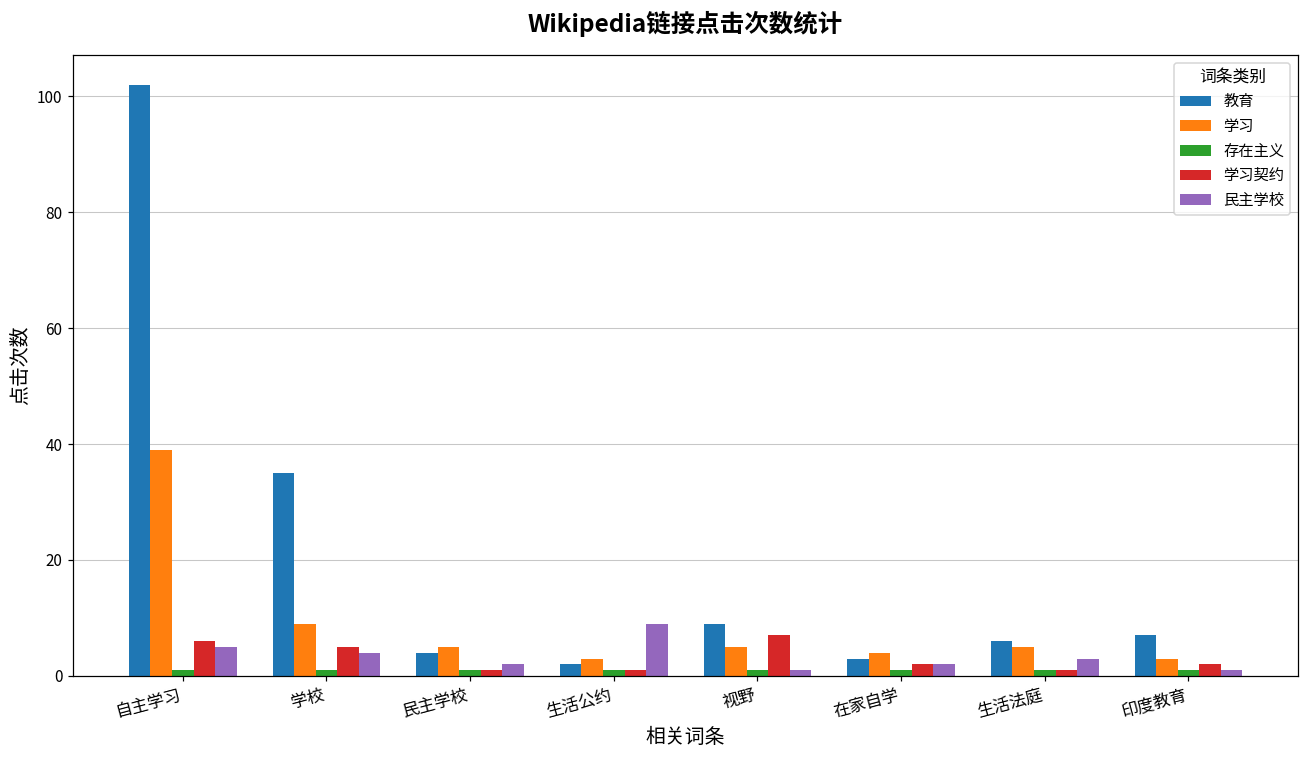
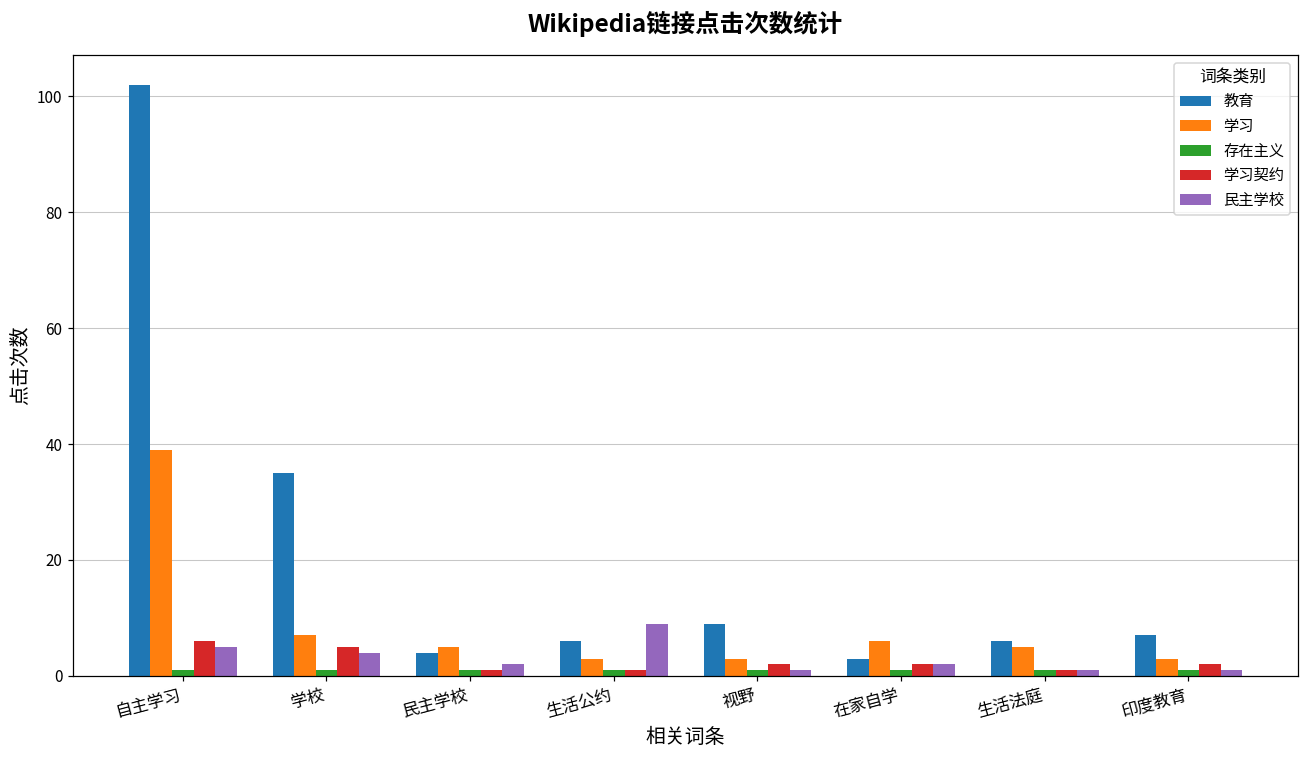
学习, 学校: 9 -> 7
教育, 生活公约: 2 -> 6
学习, 视野: 5 -> 3
学习契约, 视野: 7 -> 2
学习, 在家自学: 4 -> 6
民主学校, 生活法庭: 3 -> 1
